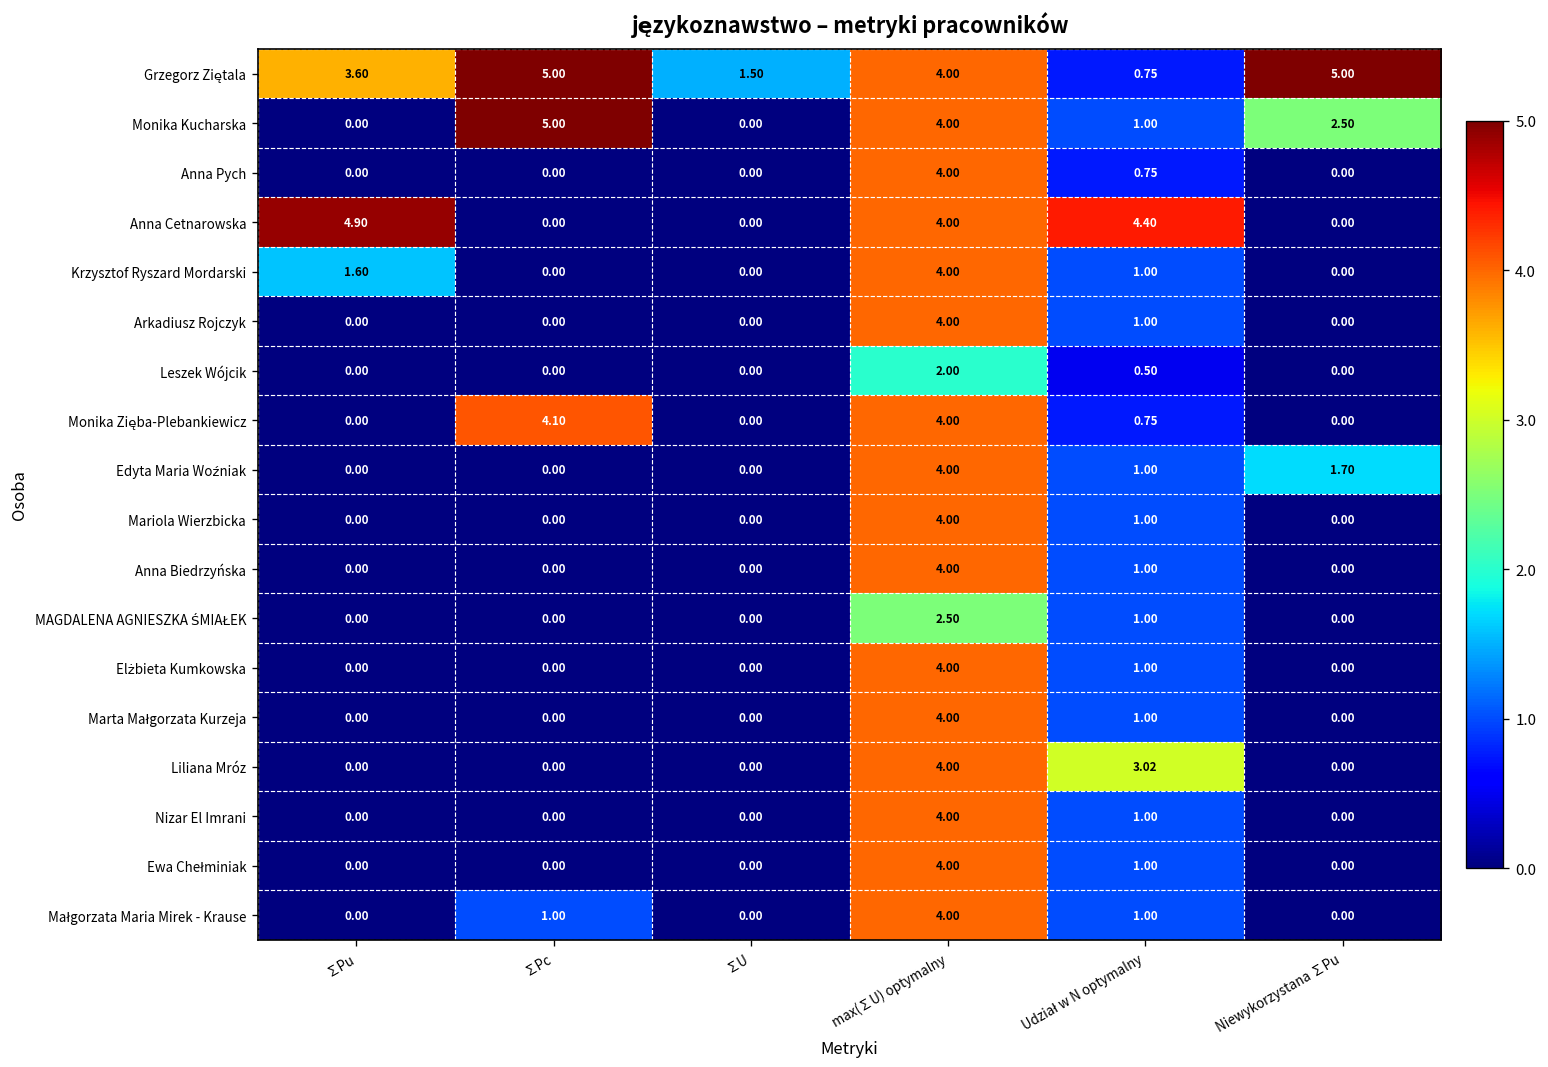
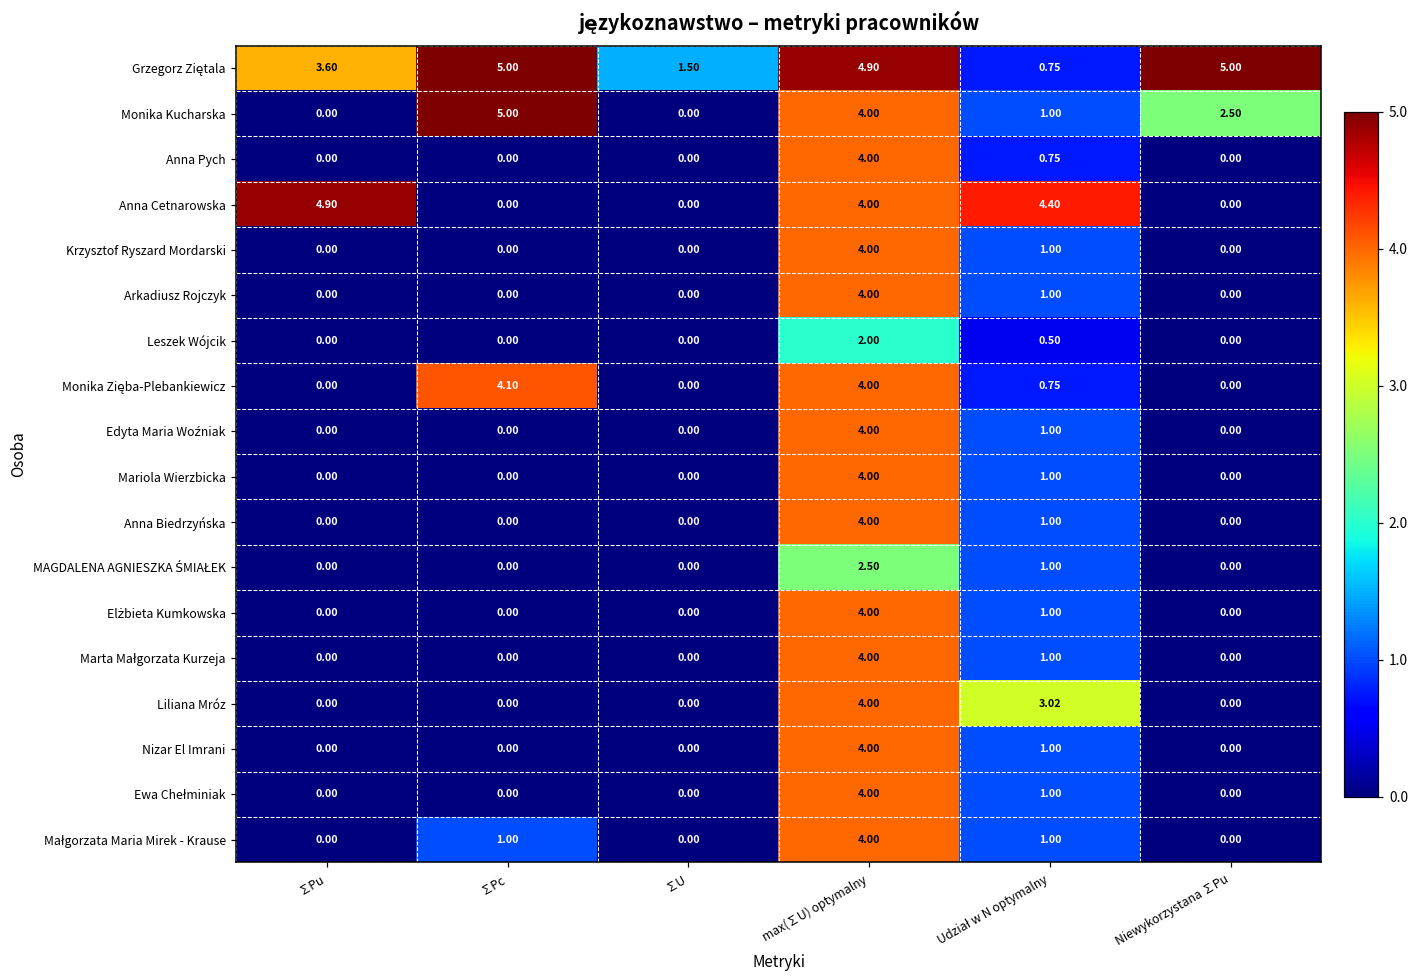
Grzegorz Ziętala, max(∑U) optymalny: 4.00 -> 4.90
Krzysztof Ryszard Mordarski, ∑Pu: 1.60 -> 0.00
Edyta Maria Woźniak, Niewykorzystana ∑Pu: 1.70 -> 0.00
